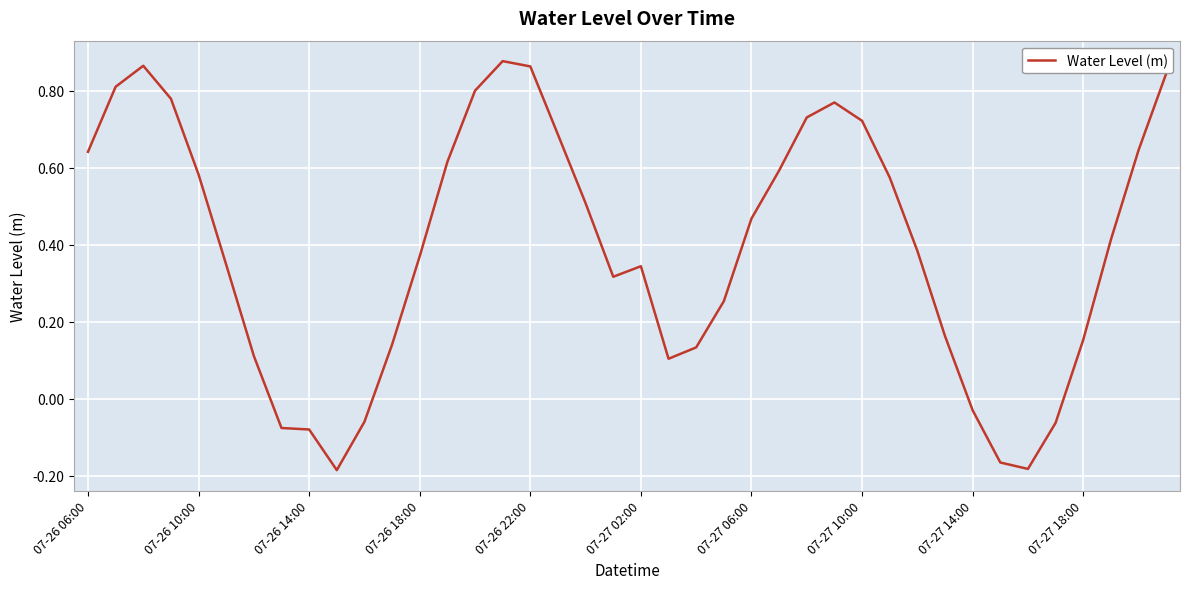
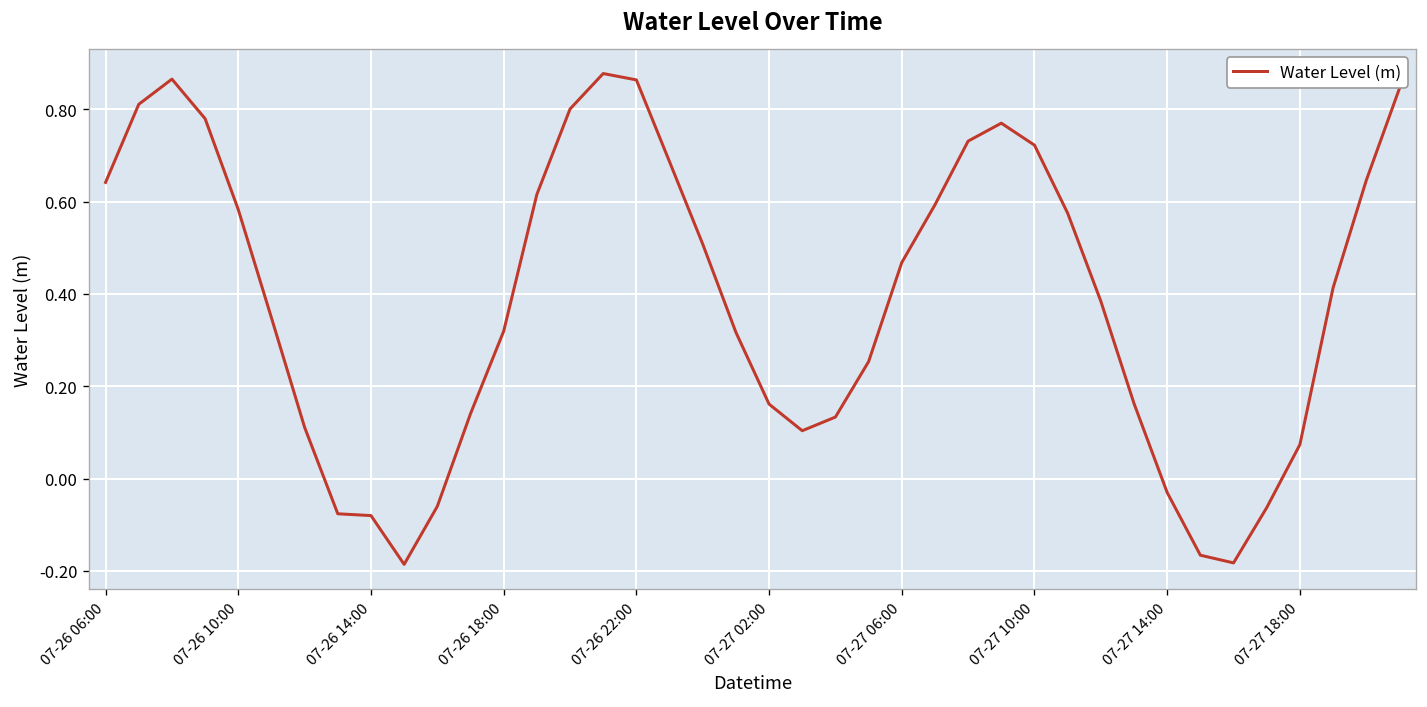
07-26 18:00: 0.37 -> 0.32
07-27 02:00: 0.34 -> 0.16
07-27 18:00: 0.15 -> 0.07
